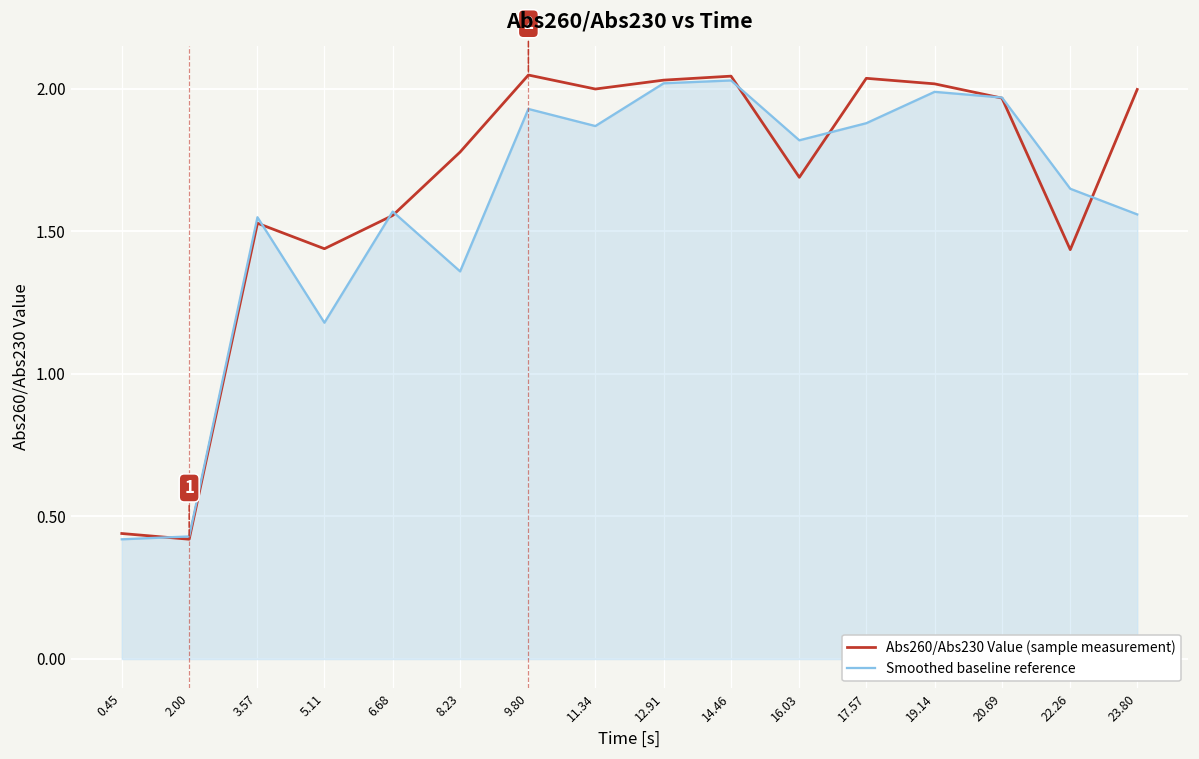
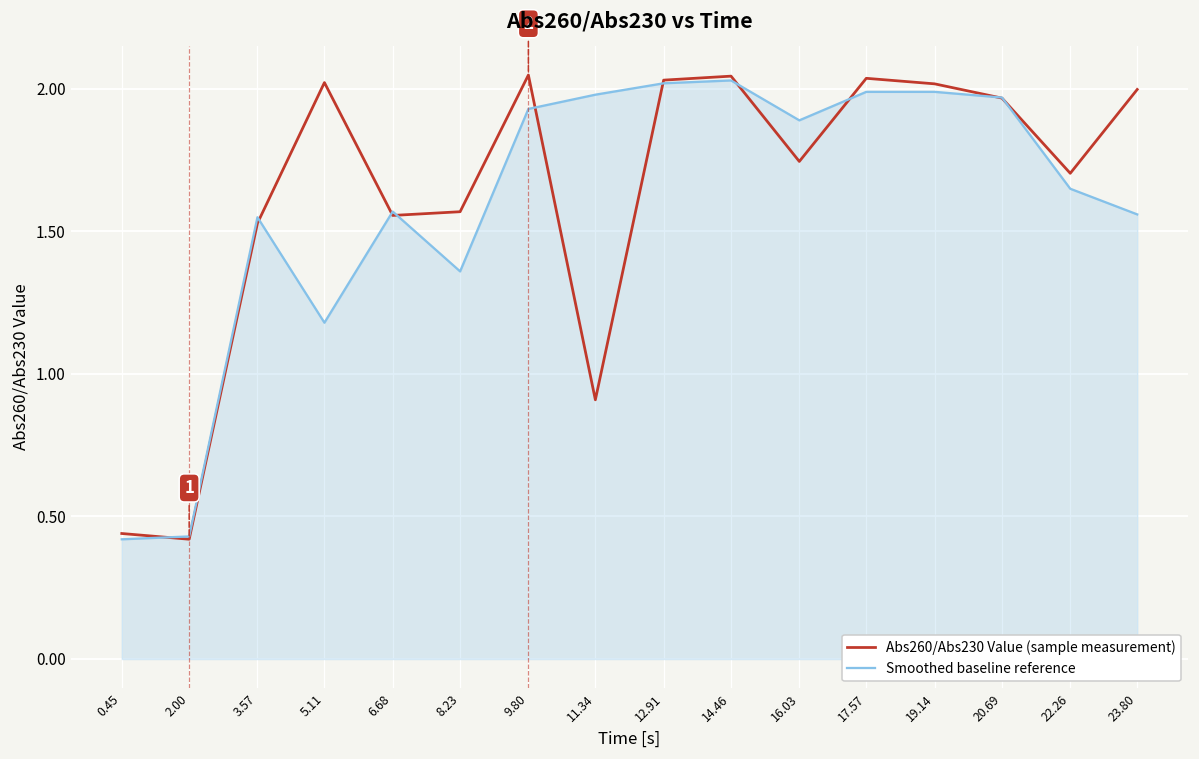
Abs260/Abs230 Value (sample measurement), 5.11: 1.44 -> 2.02
Abs260/Abs230 Value (sample measurement), 8.23: 1.78 -> 1.57
Abs260/Abs230 Value (sample measurement), 11.34: 2.00 -> 0.91
Smoothed baseline reference, 11.34: 1.87 -> 1.98
Abs260/Abs230 Value (sample measurement), 16.03: 1.69 -> 1.75
Smoothed baseline reference, 16.03: 1.82 -> 1.89
Smoothed baseline reference, 17.57: 1.88 -> 1.99
Abs260/Abs230 Value (sample measurement), 22.26: 1.44 -> 1.70
